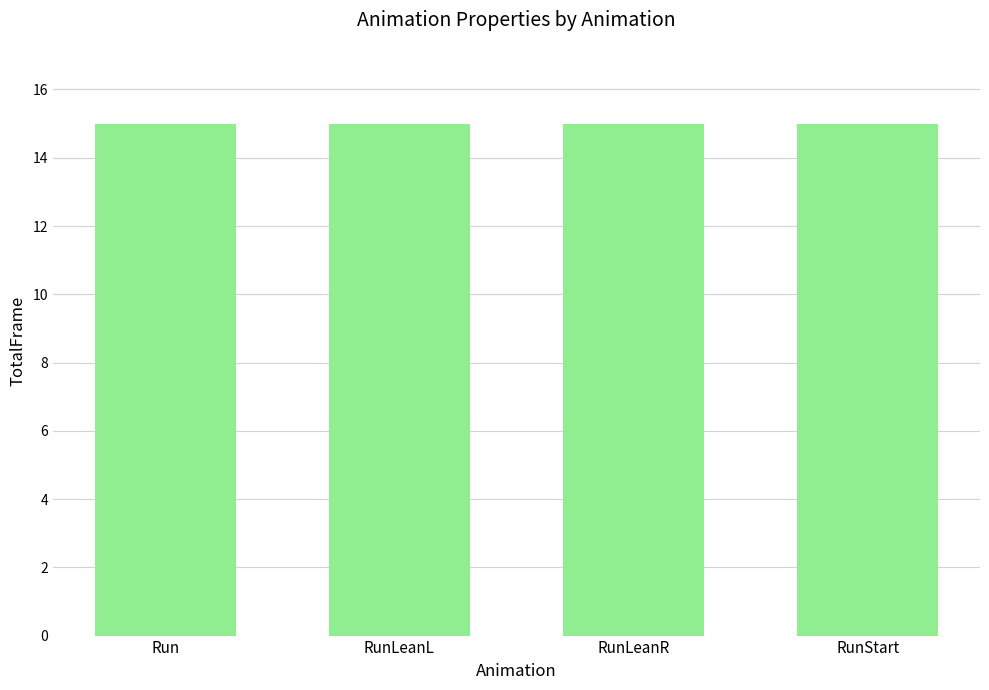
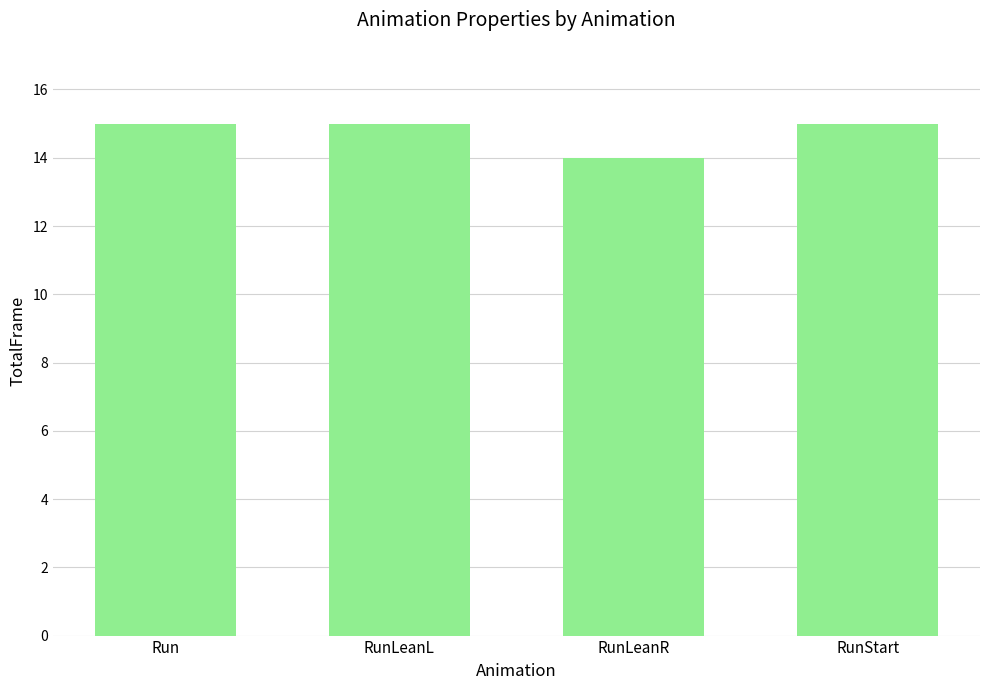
RunLeanR: 15 -> 14
